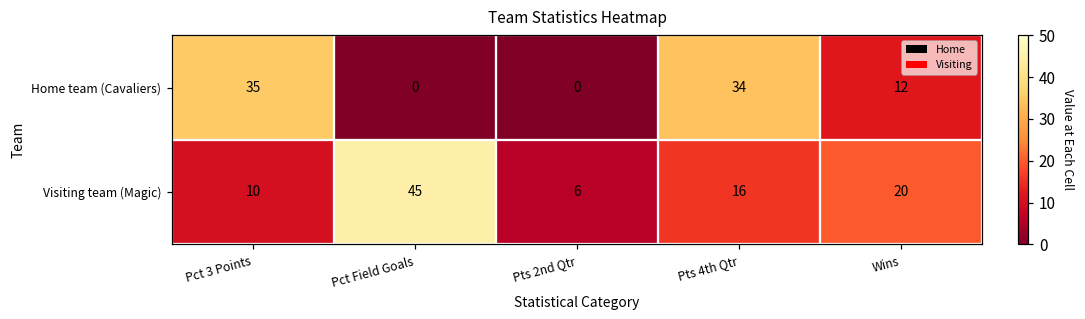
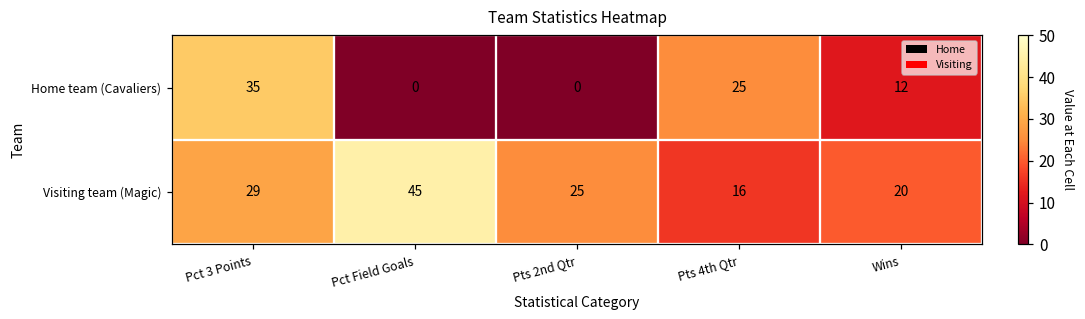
Home team (Cavaliers), Pts 4th Qtr: 34 -> 25
Visiting team (Magic), Pct 3 Points: 10 -> 29
Visiting team (Magic), Pts 2nd Qtr: 6 -> 25
